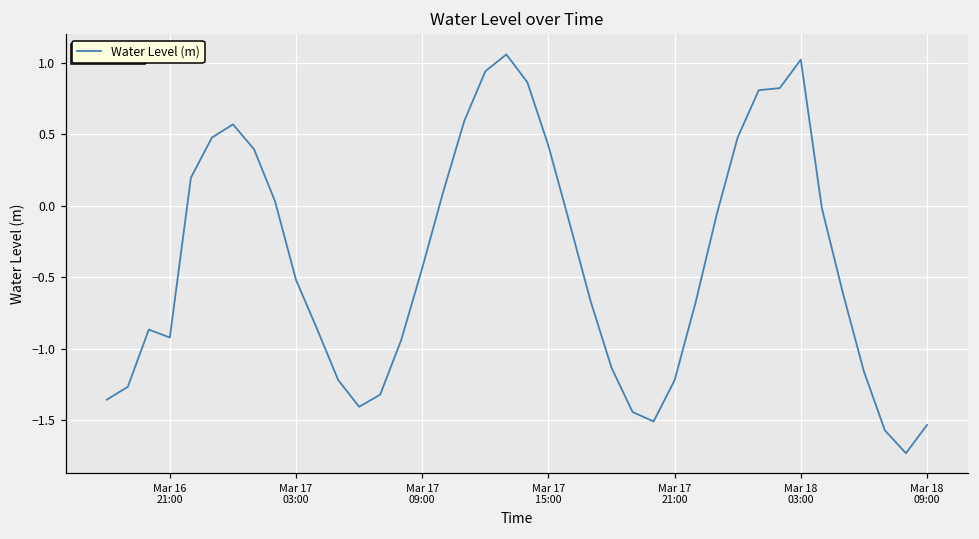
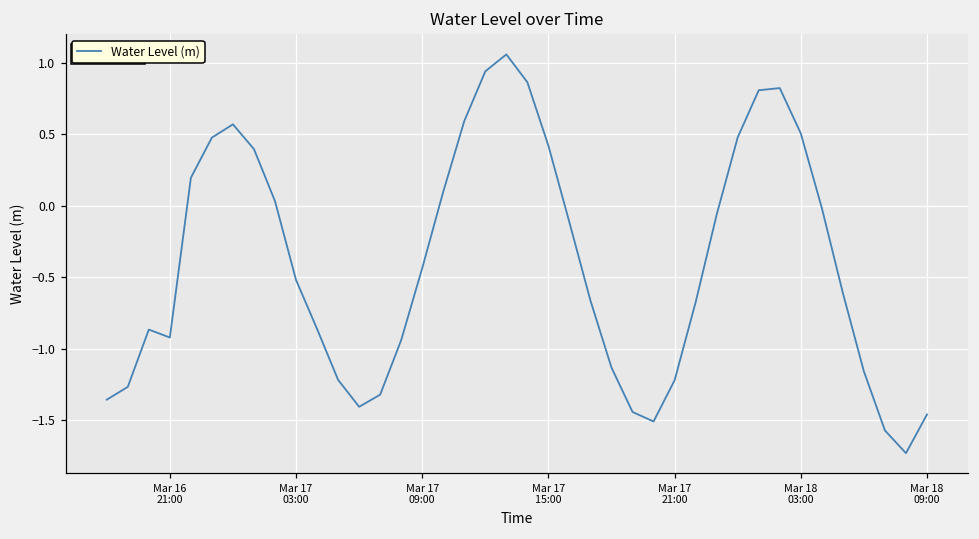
Mar 18 03:00: 1.02 -> 0.51
Mar 18 09:00: -1.53 -> -1.46
